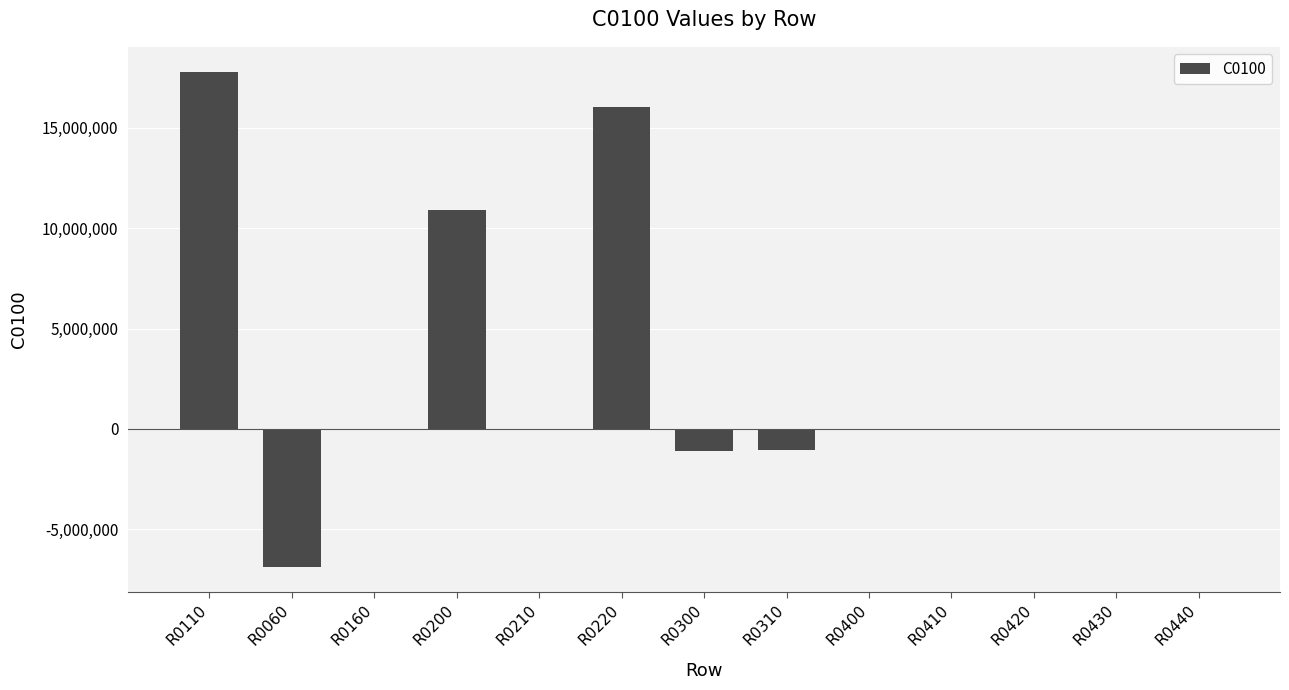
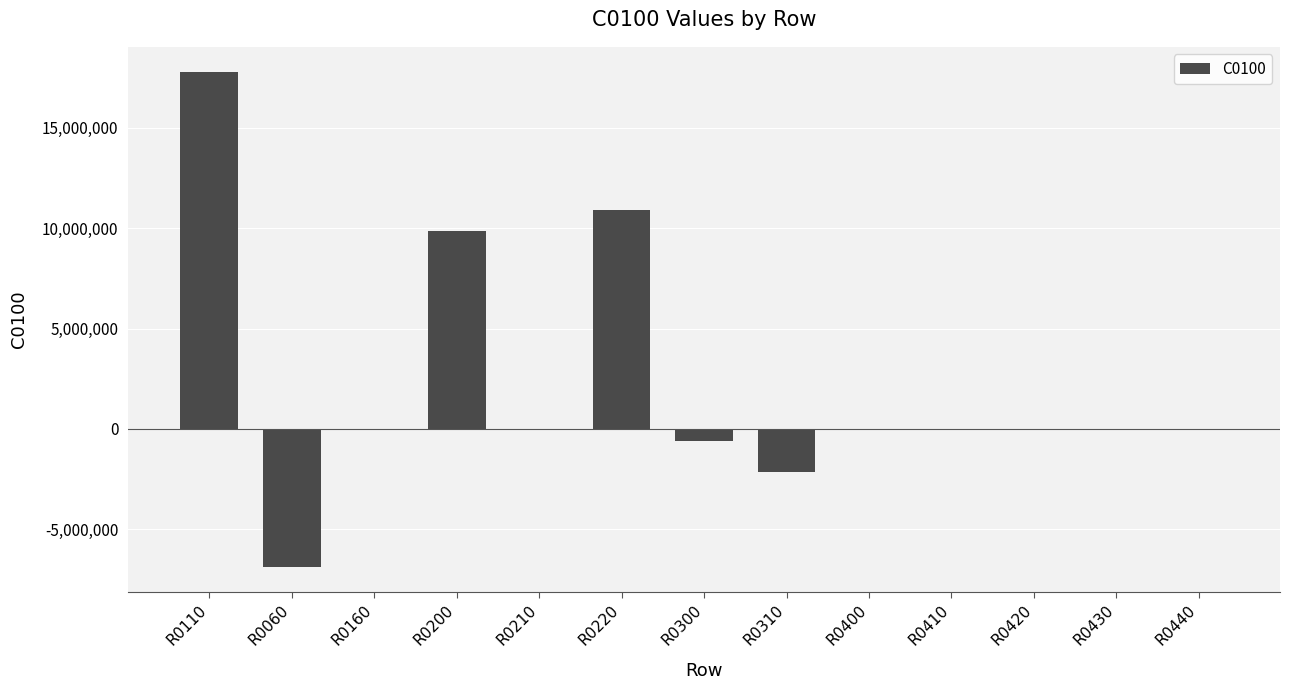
R0200: 10,900,000 -> 9,800,000
R0220: 16,000,000 -> 10,900,000
R0300: -1,100,000 -> -600,000
R0310: -1,100,000 -> -2,200,000
